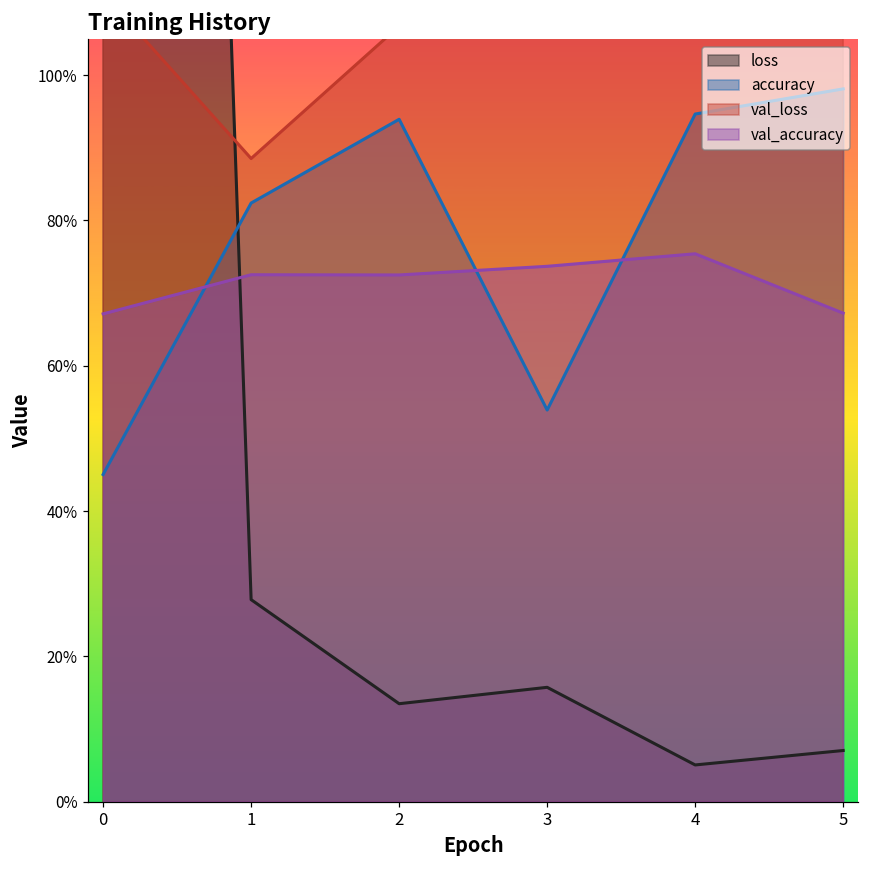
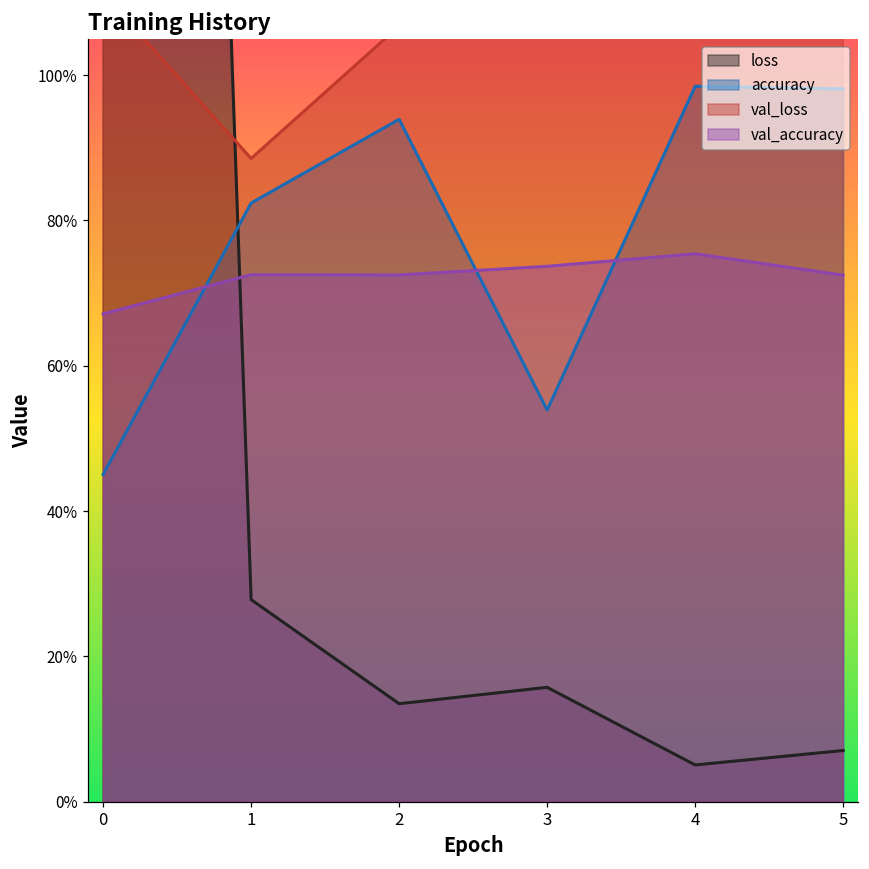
accuracy, 4: 95% -> 98%
val_accuracy, 5: 67% -> 72%
